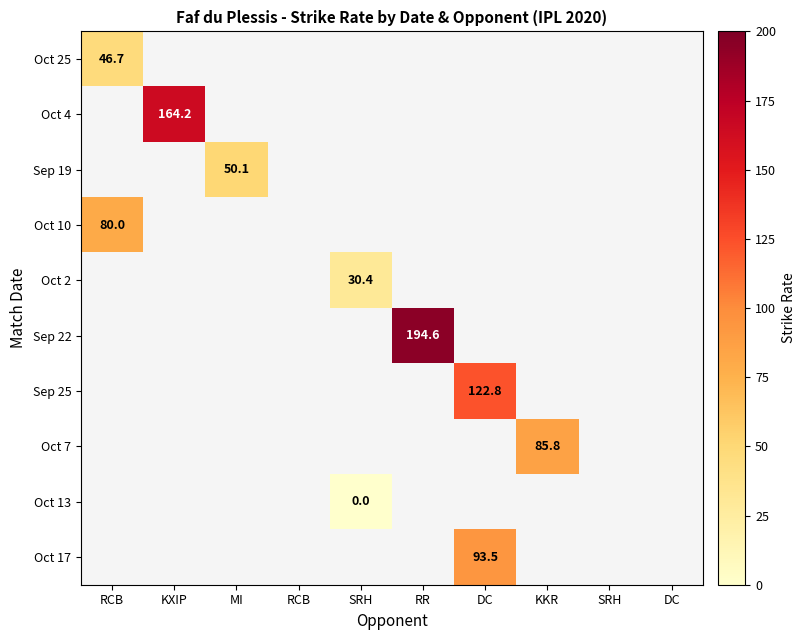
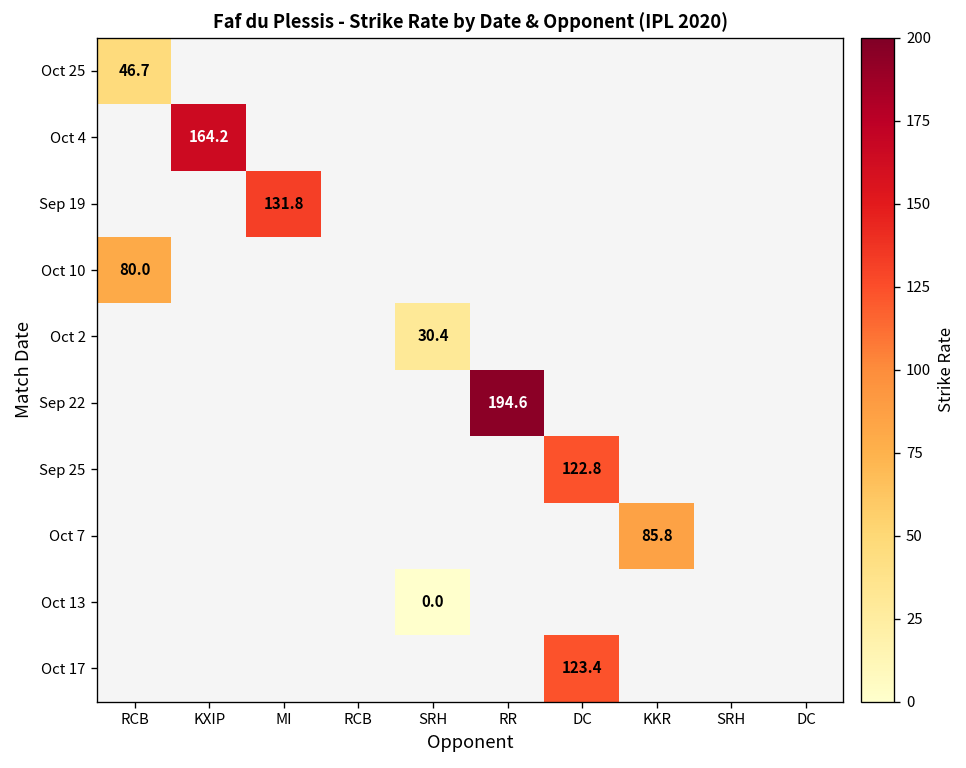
Sep 19, MI: 50.1 -> 131.8
Oct 17, DC: 93.5 -> 123.4
